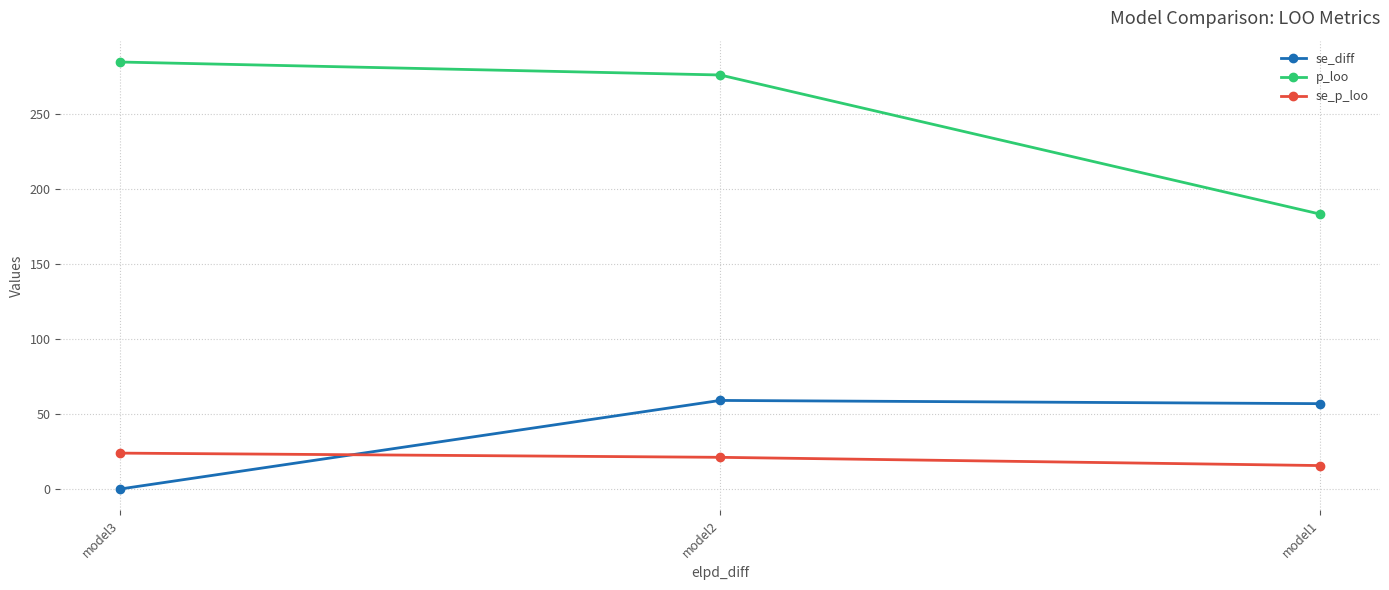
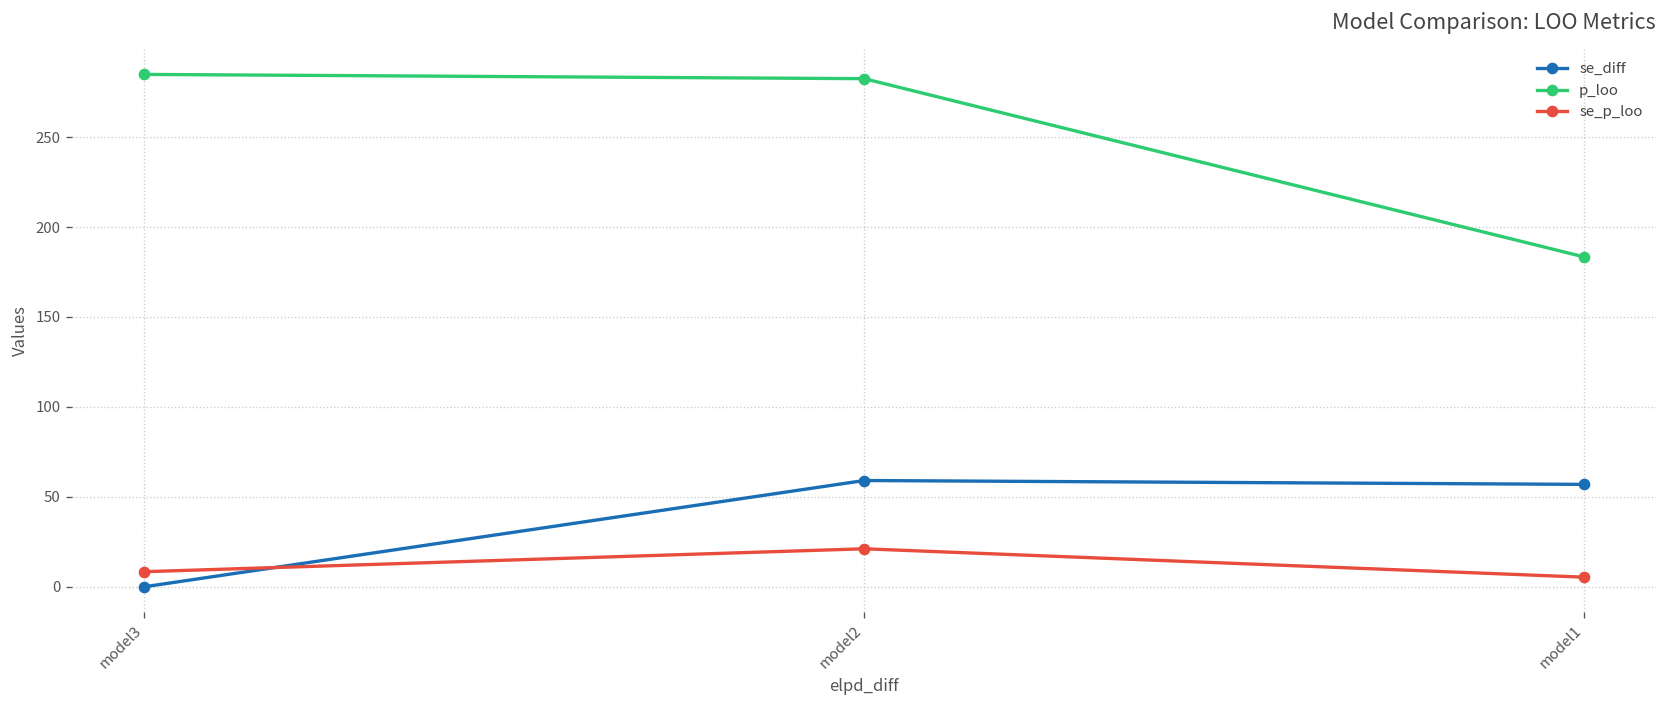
se_p_loo, model3: 24 -> 8
p_loo, model2: 276 -> 283
se_p_loo, model1: 16 -> 5
